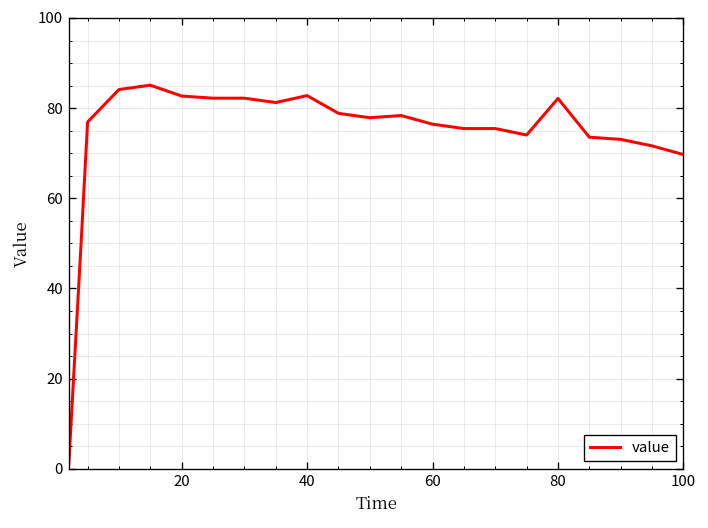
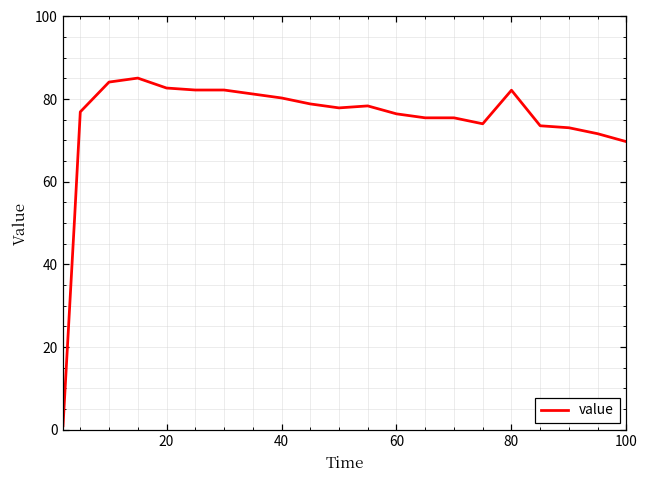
40: 83 -> 80
